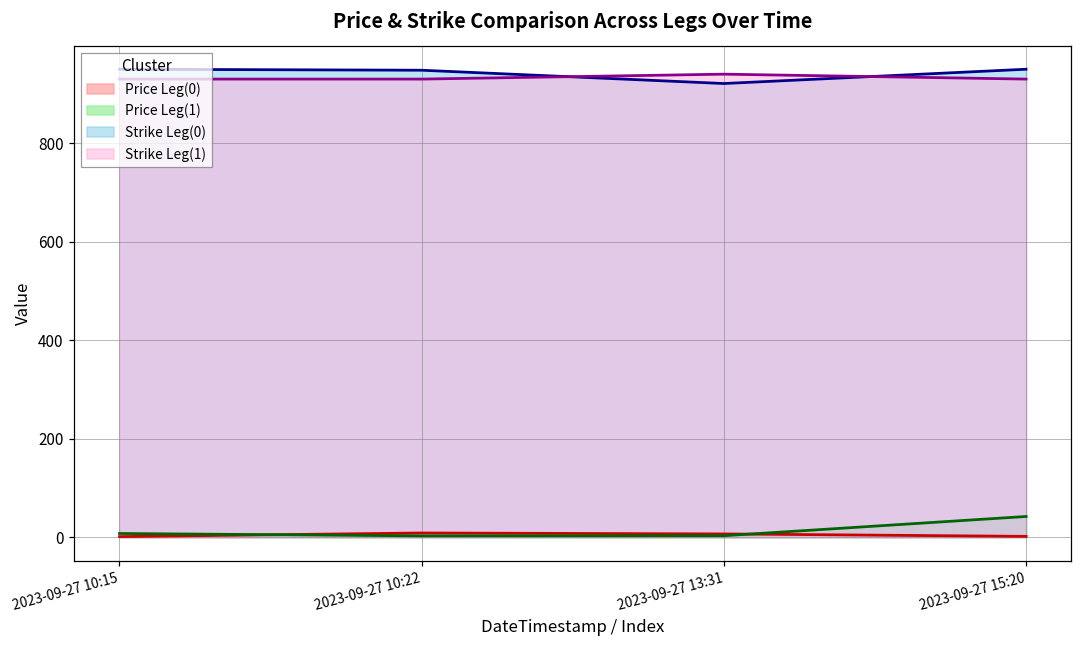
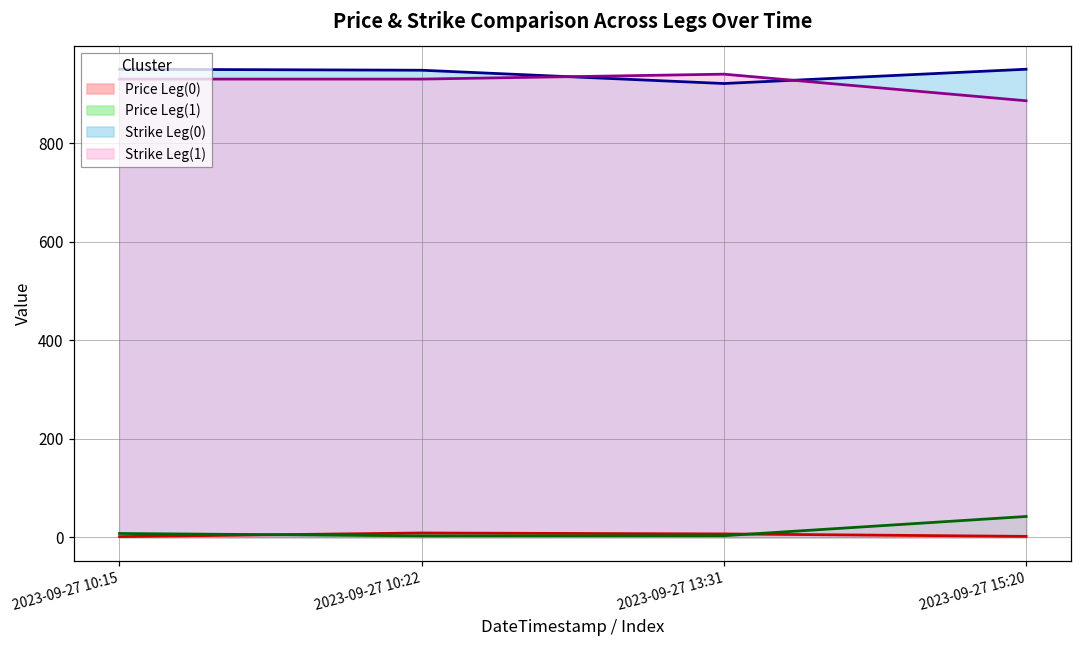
Strike Leg(1), 2023-09-27 15:20: 930 -> 890
